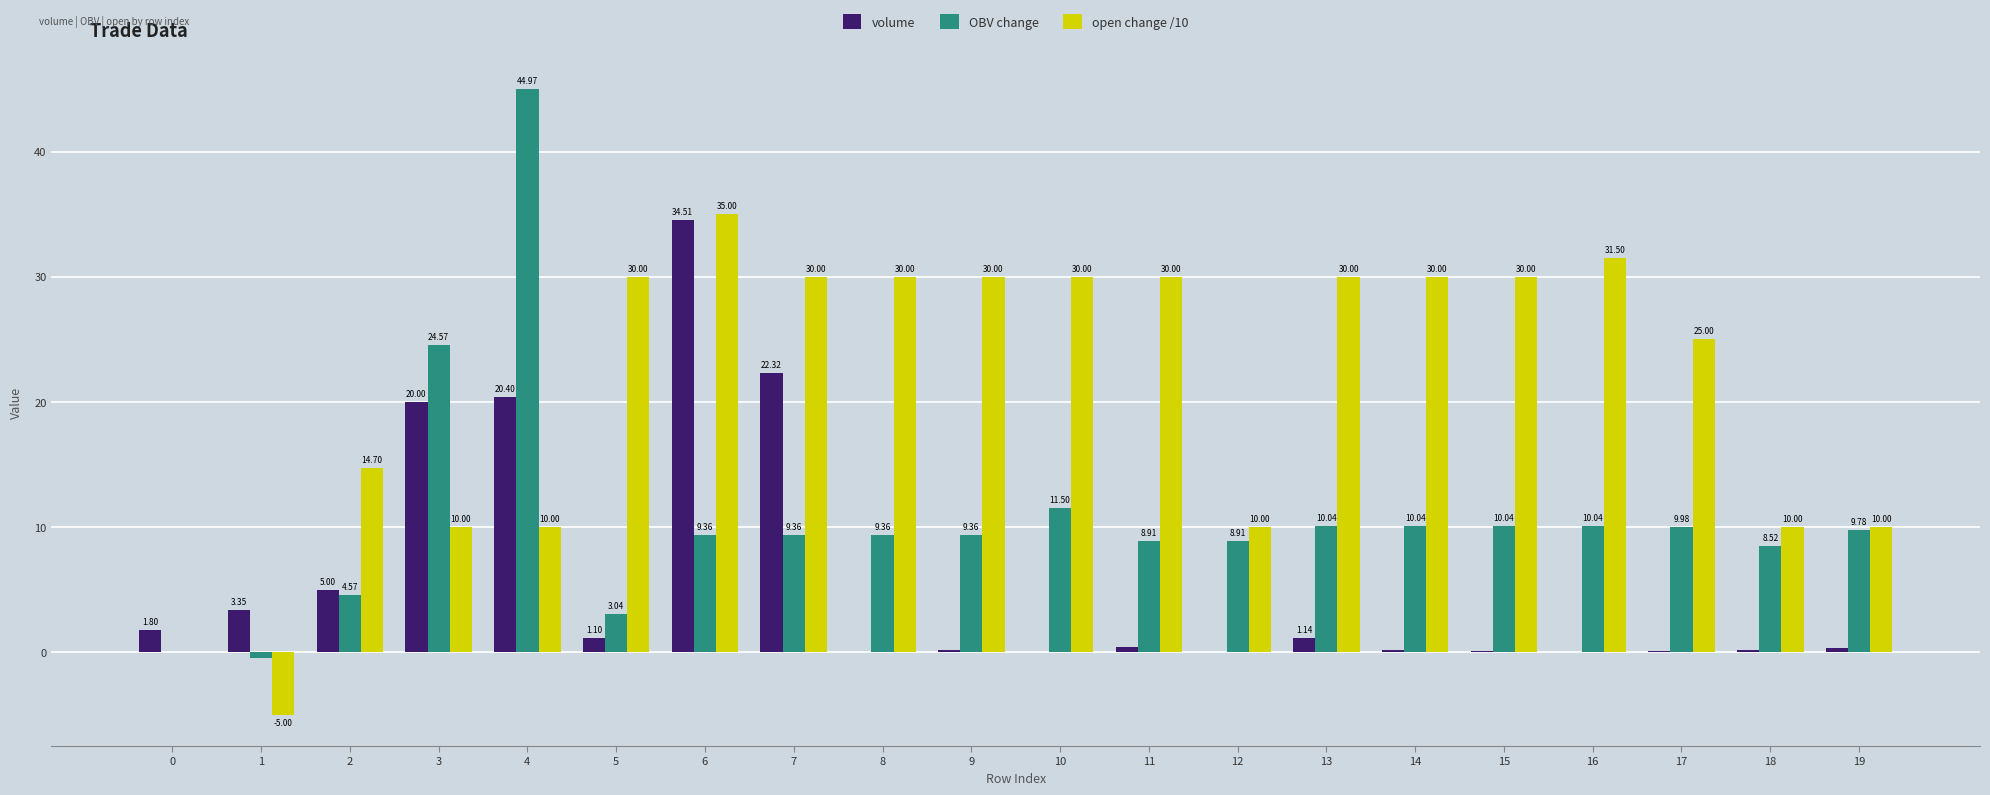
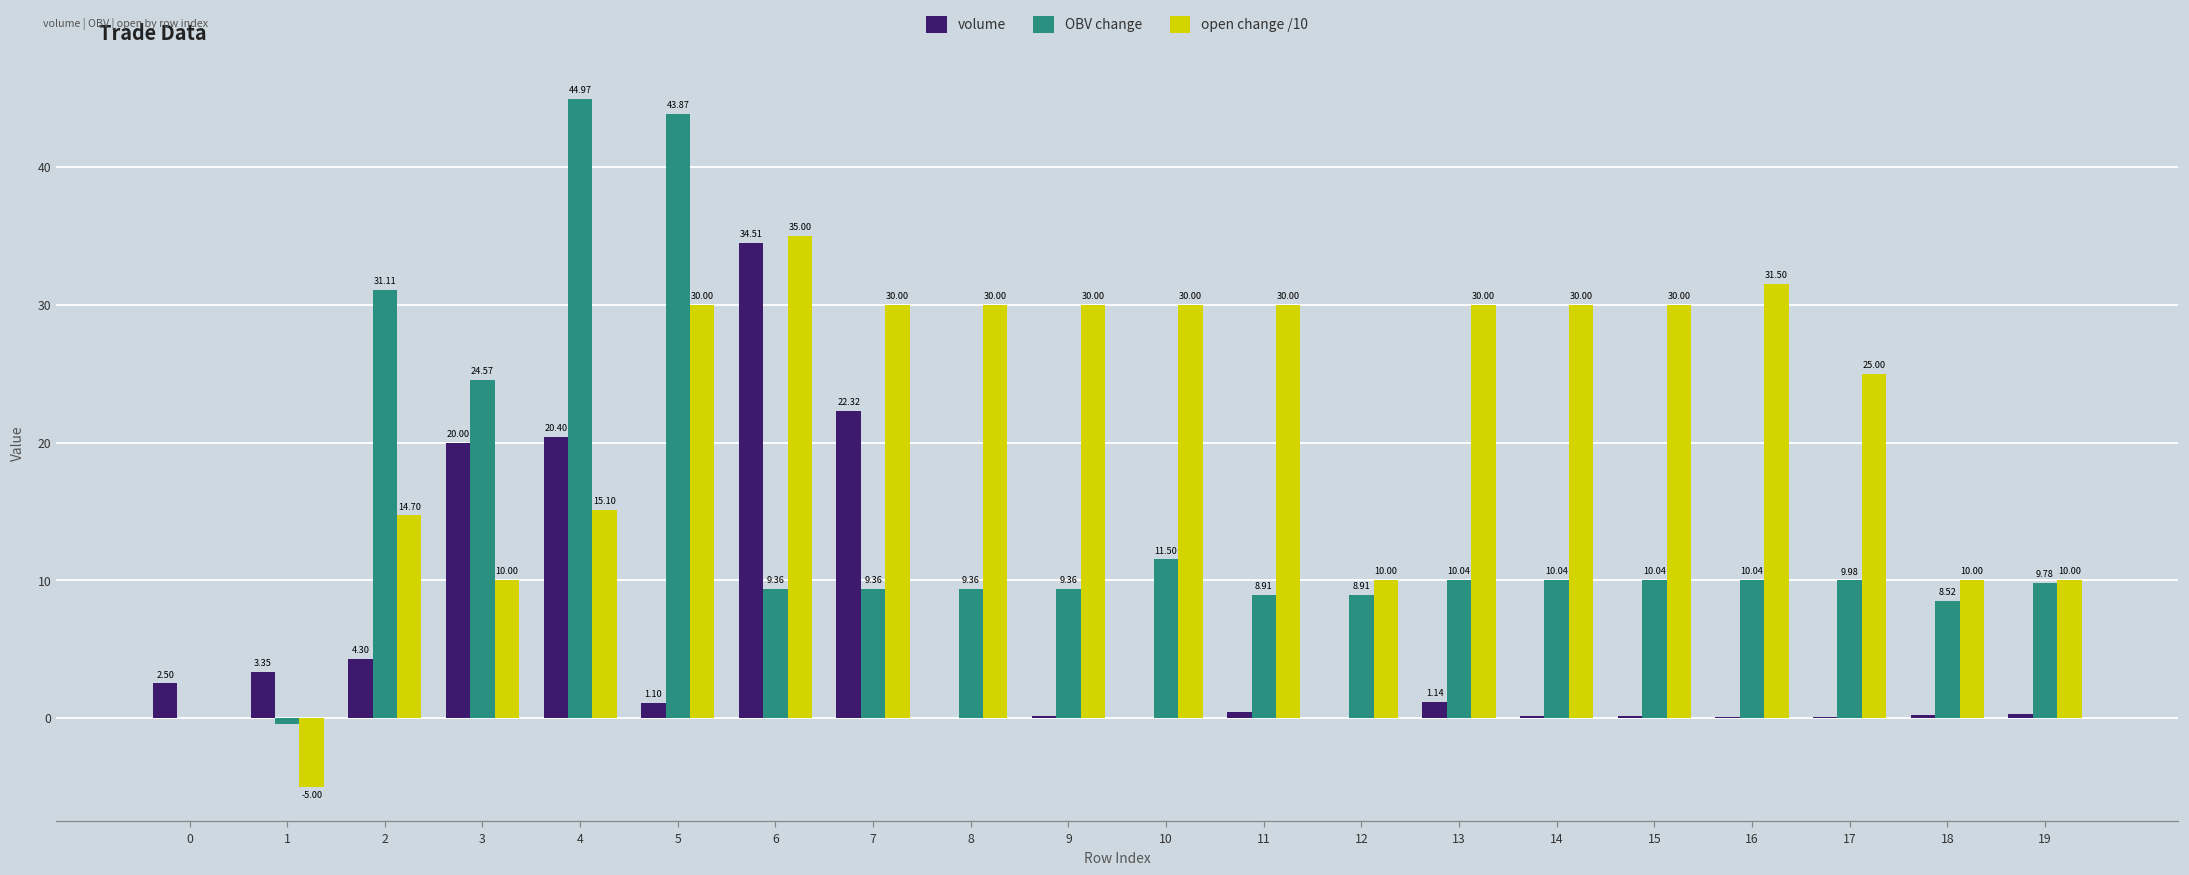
volume, 0: 1.80 -> 2.50
volume, 2: 5.00 -> 4.30
OBV change, 2: 4.57 -> 31.11
open change /10, 4: 10.00 -> 15.10
OBV change, 5: 3.04 -> 43.87
